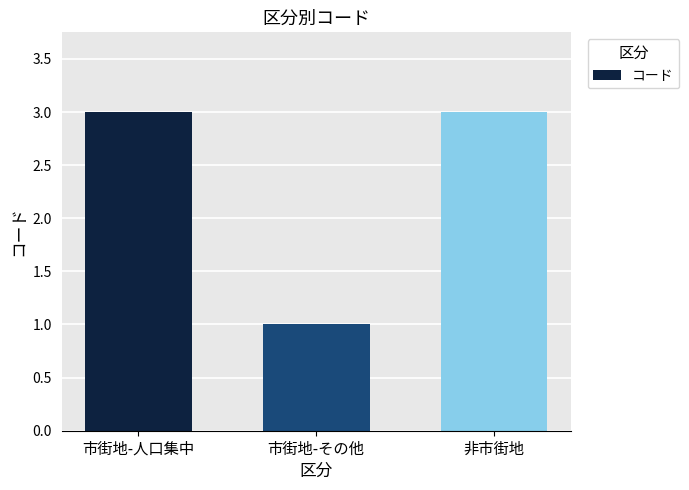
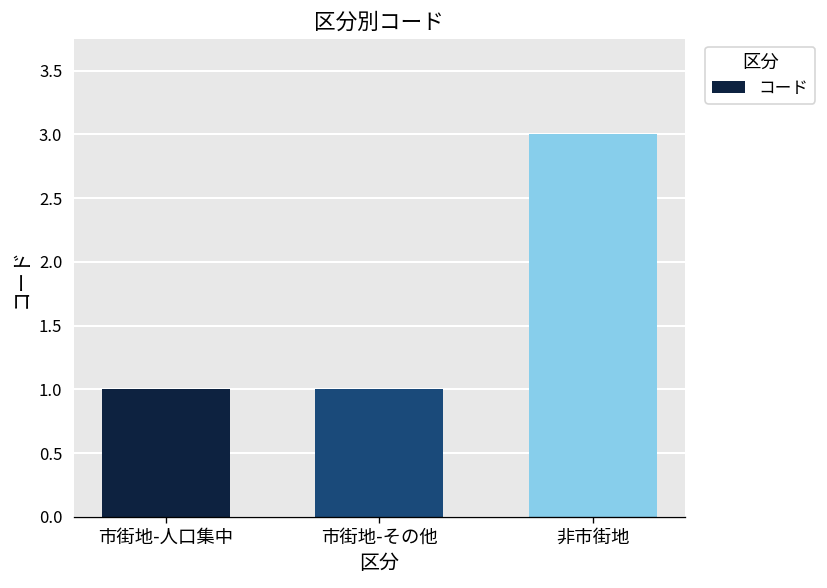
市街地-人口集中: 3 -> 1
